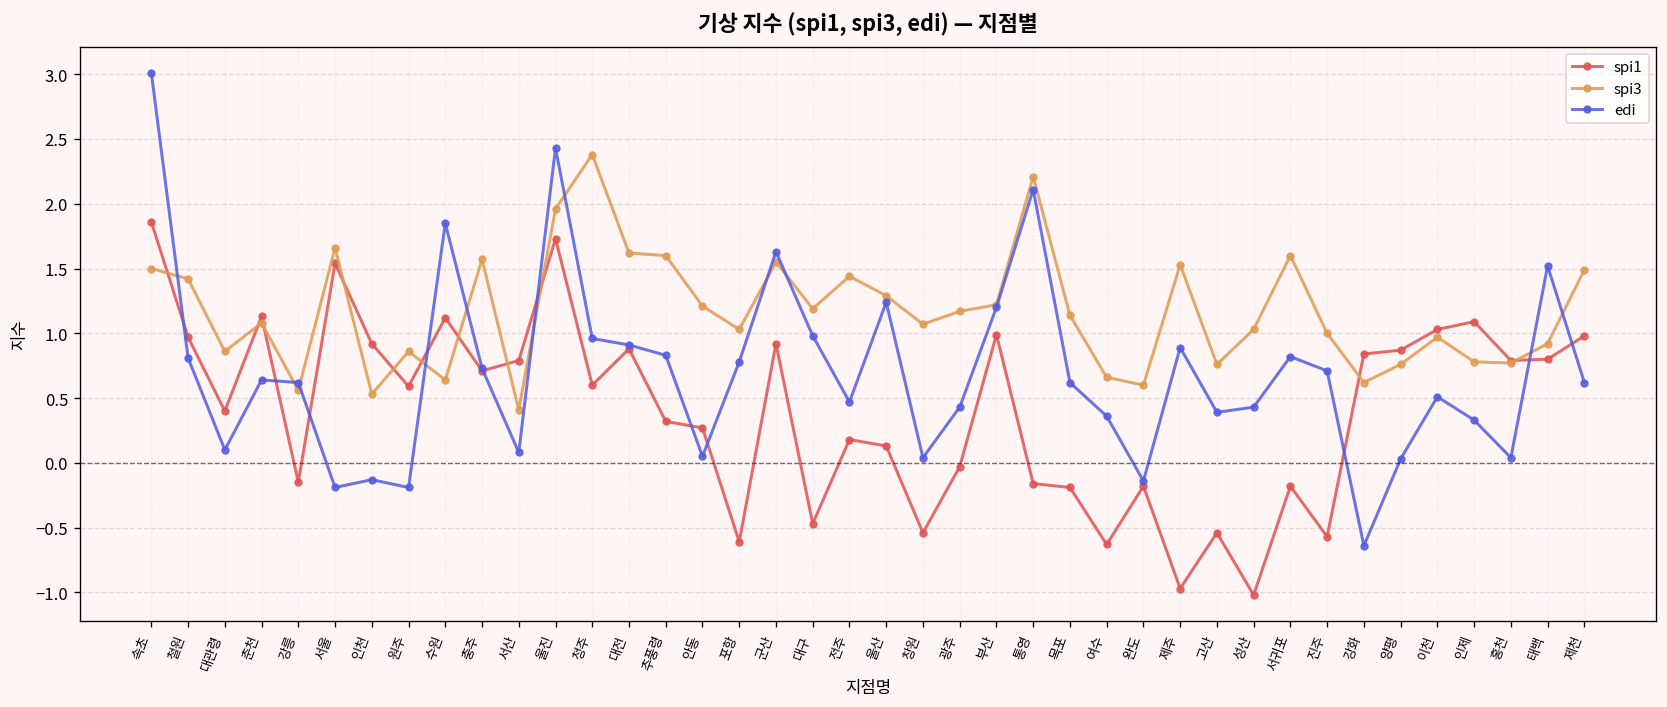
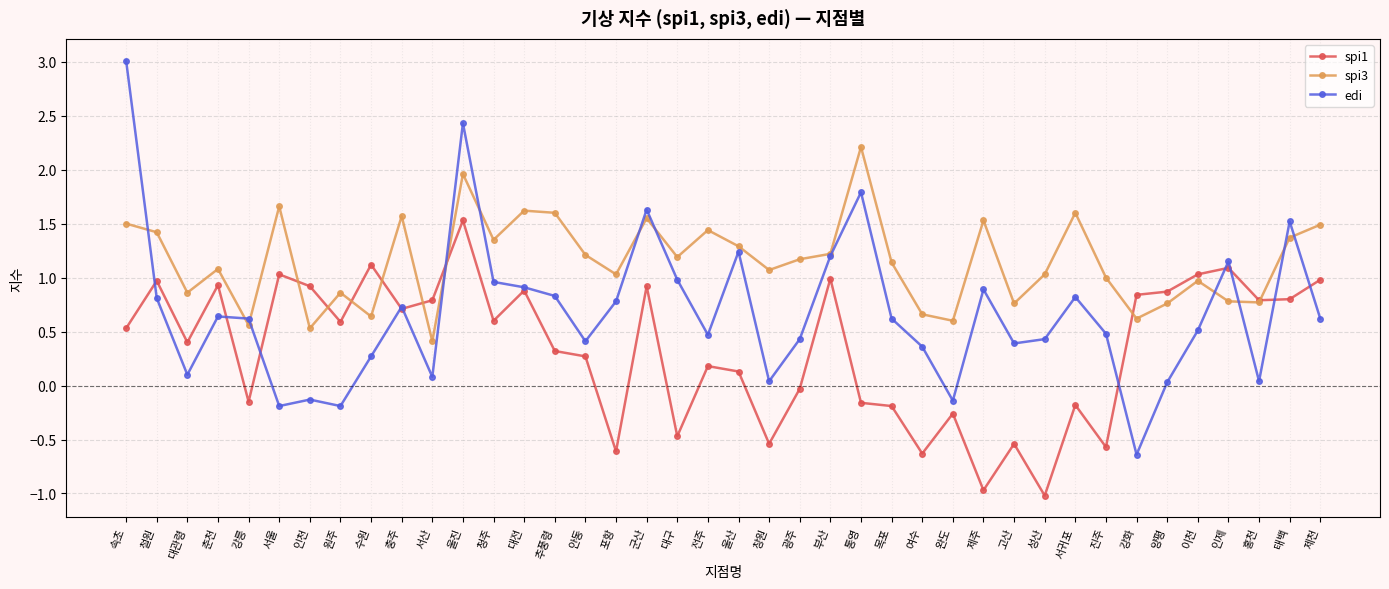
spi1, 속초: 1.86 -> 0.53
spi1, 춘천: 1.13 -> 0.93
spi1, 서울: 1.54 -> 1.03
edi, 수원: 1.85 -> 0.27
spi1, 울진: 1.73 -> 1.53
spi3, 청주: 2.38 -> 1.35
edi, 안동: 0.05 -> 0.41
edi, 통영: 2.11 -> 1.79
spi1, 완도: -0.18 -> -0.26
edi, 진주: 0.71 -> 0.48
edi, 인제: 0.33 -> 1.15
spi3, 태백: 0.92 -> 1.37
